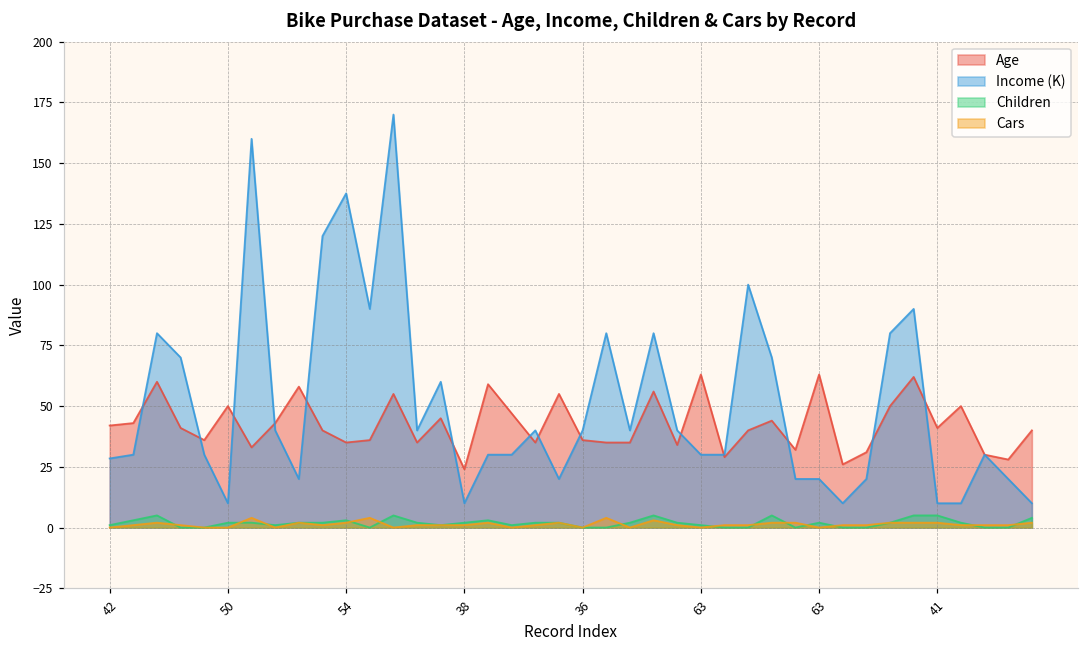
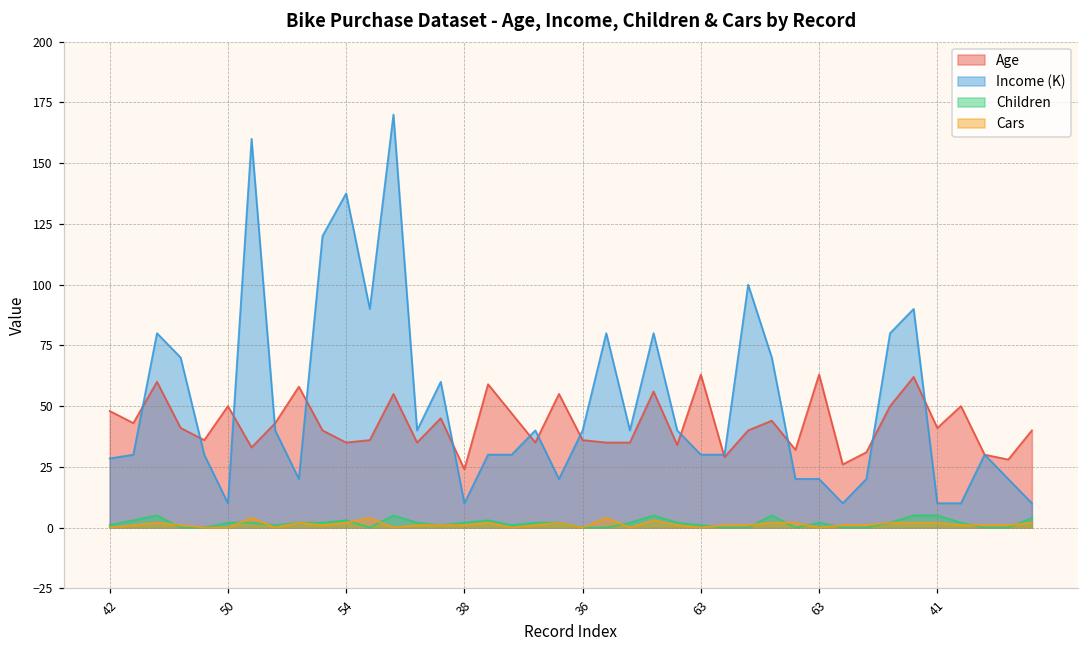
Age, 42: 42 -> 48
